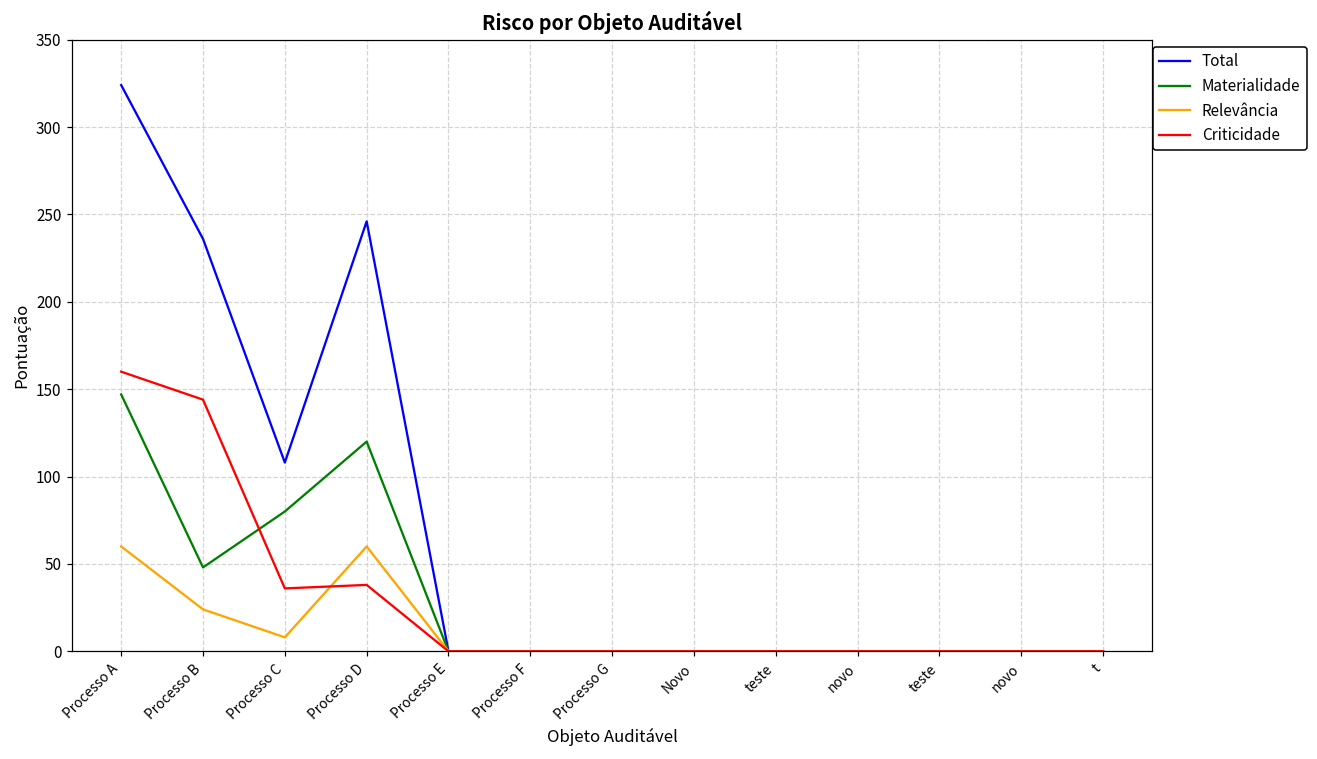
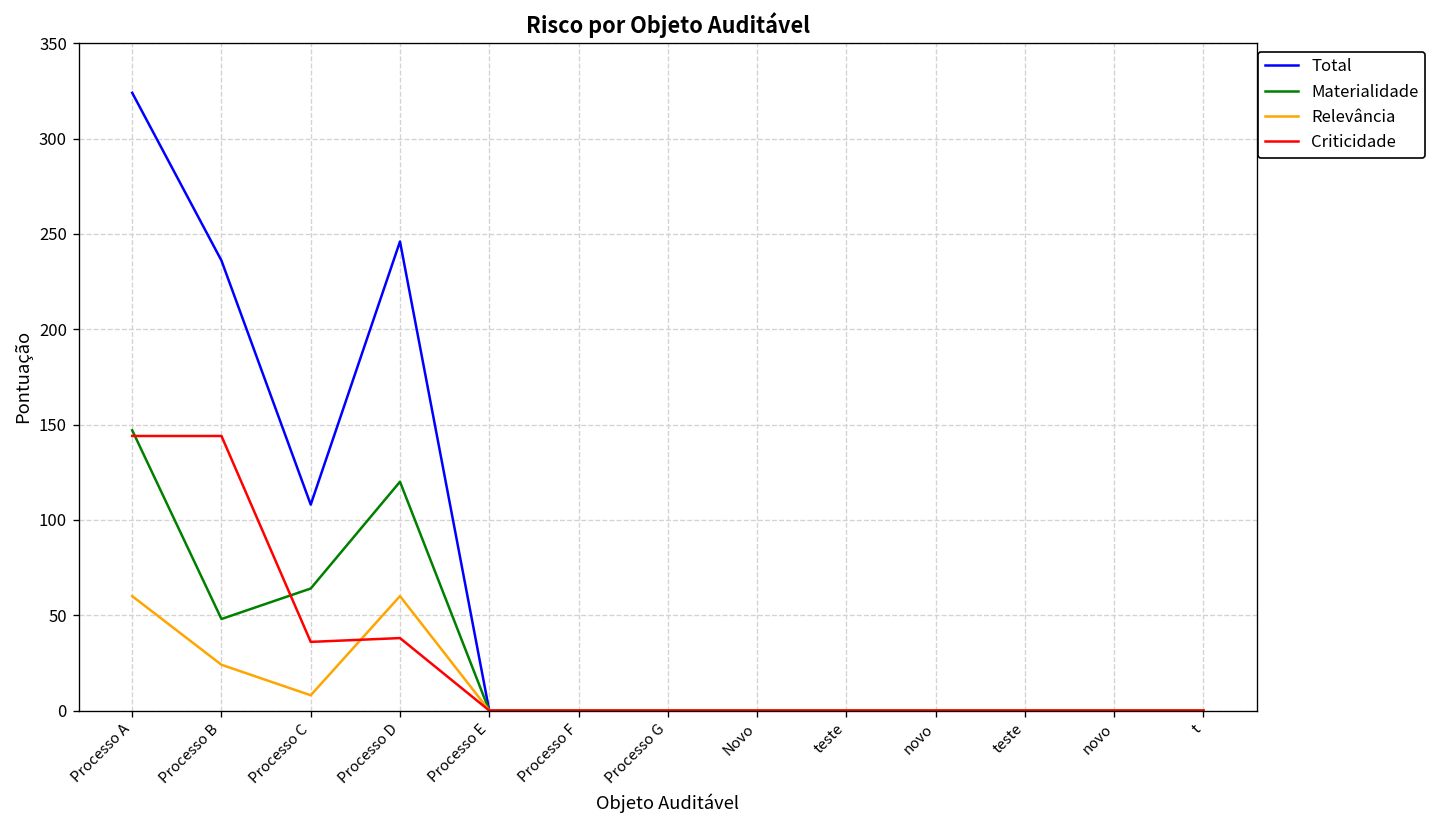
Criticidade, Processo A: 160 -> 144
Materialidade, Processo C: 80 -> 64
